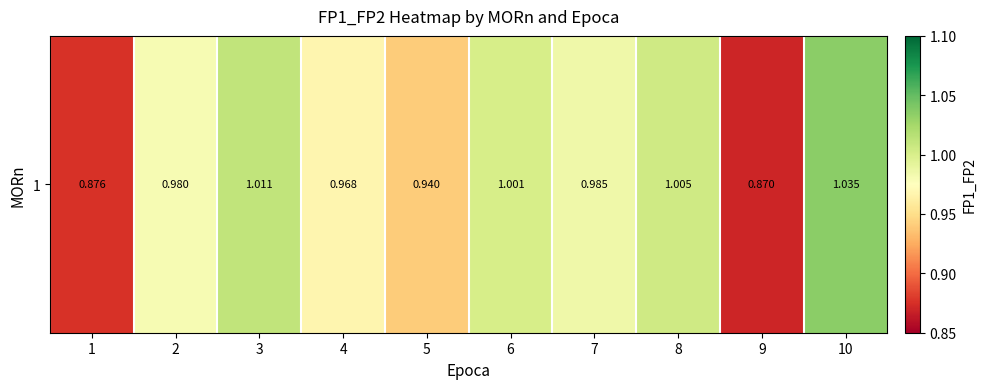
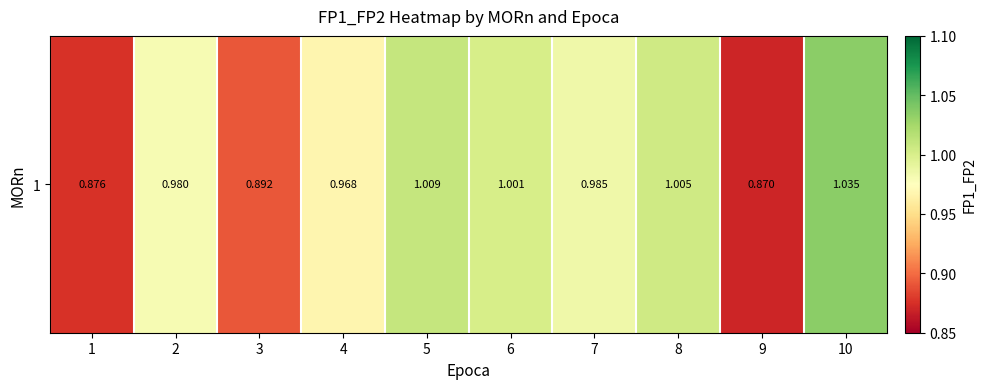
1, 3: 1.011 -> 0.892
1, 5: 0.940 -> 1.009
